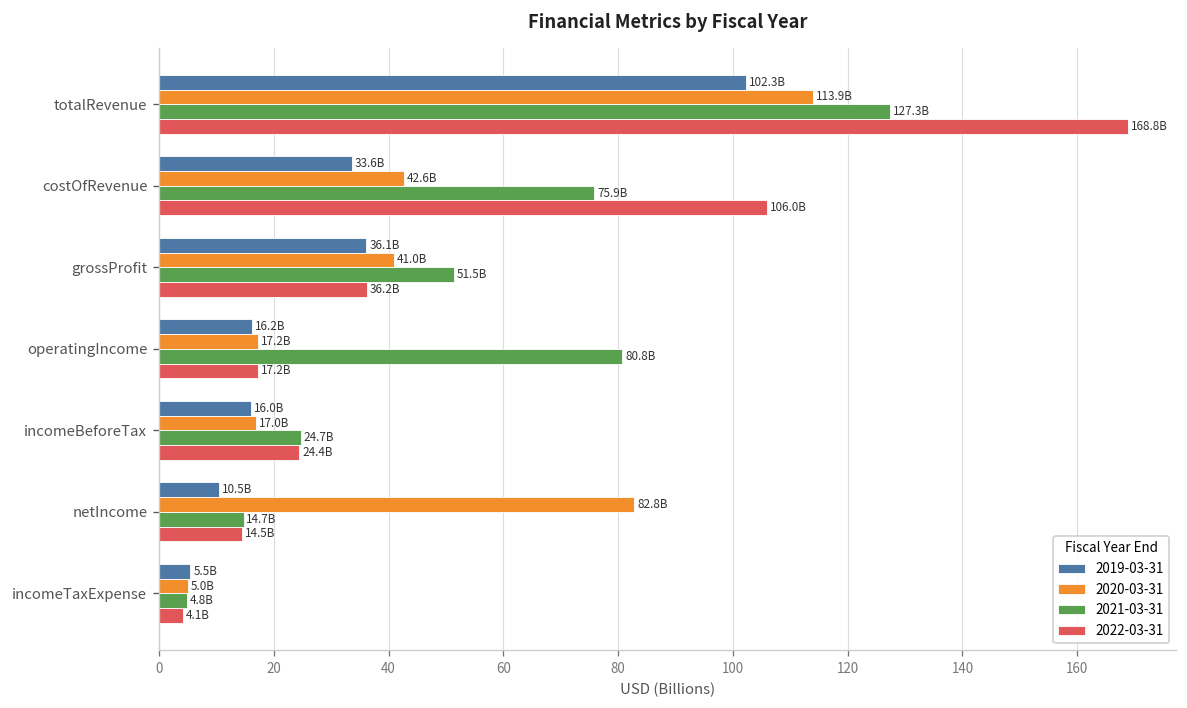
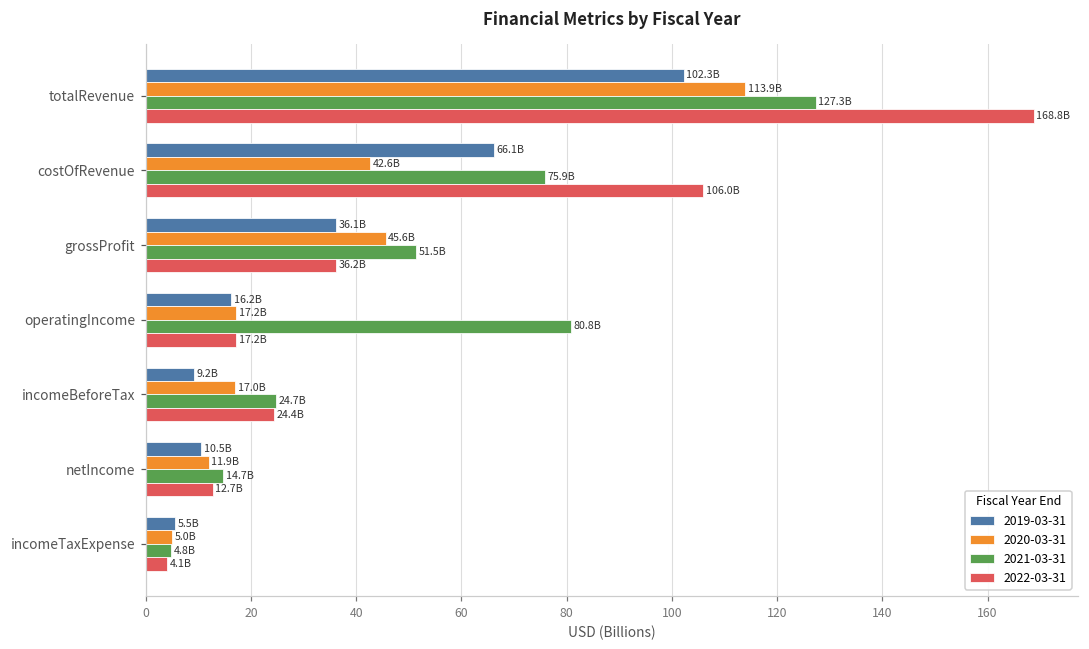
2019-03-31, costOfRevenue: 33.6B -> 66.1B
2020-03-31, grossProfit: 41.0B -> 45.6B
2019-03-31, incomeBeforeTax: 16.0B -> 9.2B
2020-03-31, netIncome: 82.8B -> 11.9B
2022-03-31, netIncome: 14.5B -> 12.7B
